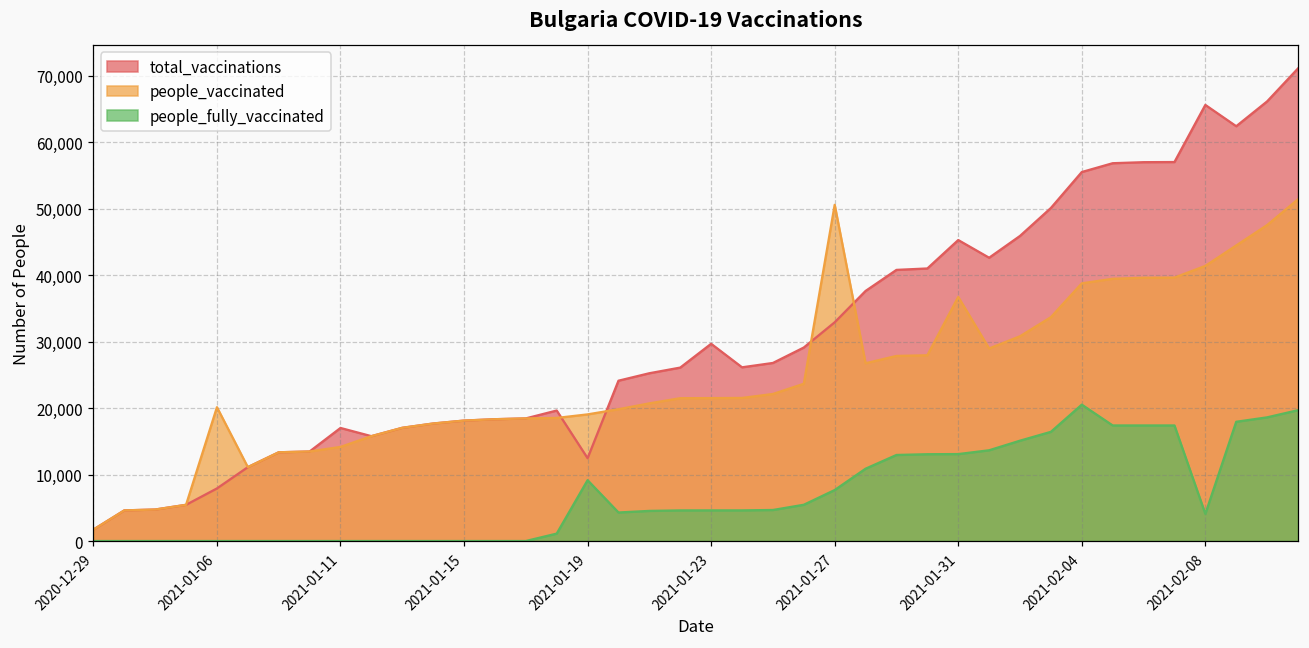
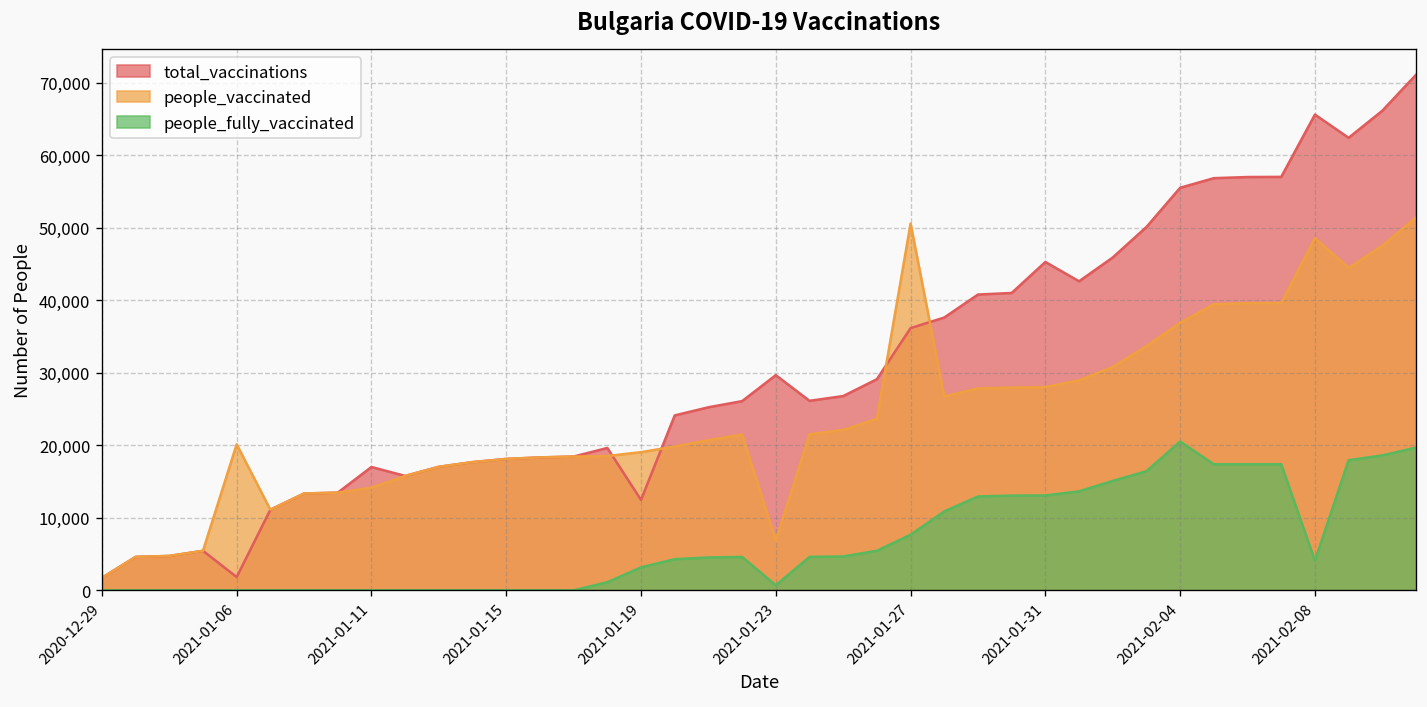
total_vaccinations, 2021-01-06: 8,000 -> 2,000
people_fully_vaccinated, 2021-01-19: 9,000 -> 3,000
people_vaccinated, 2021-01-23: 22,000 -> 7,000
people_fully_vaccinated, 2021-01-23: 5,000 -> 1,000
total_vaccinations, 2021-01-27: 33,000 -> 36,000
people_vaccinated, 2021-01-31: 37,000 -> 28,000
people_vaccinated, 2021-02-04: 39,000 -> 37,000
people_vaccinated, 2021-02-08: 41,000 -> 49,000
